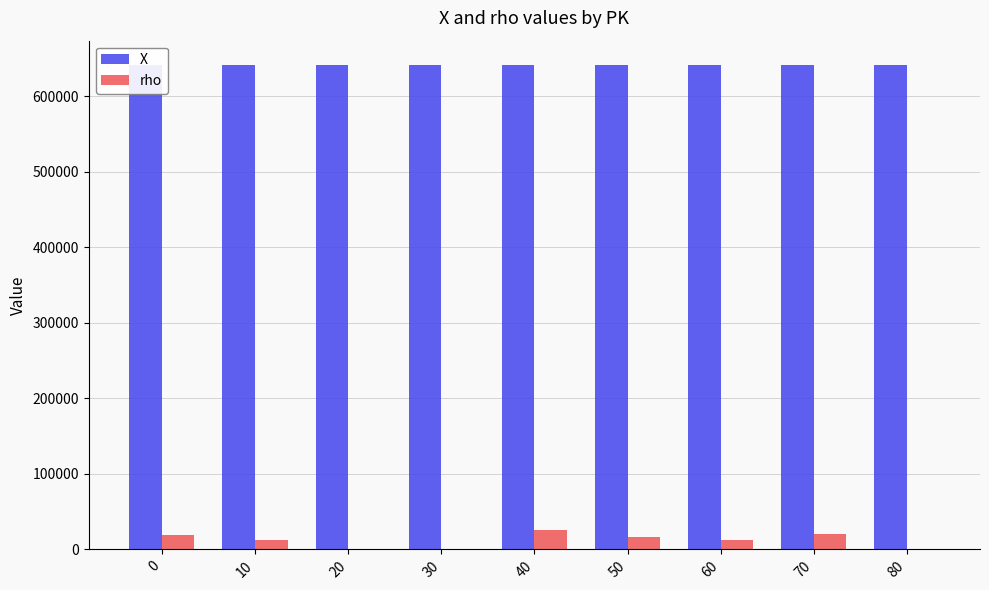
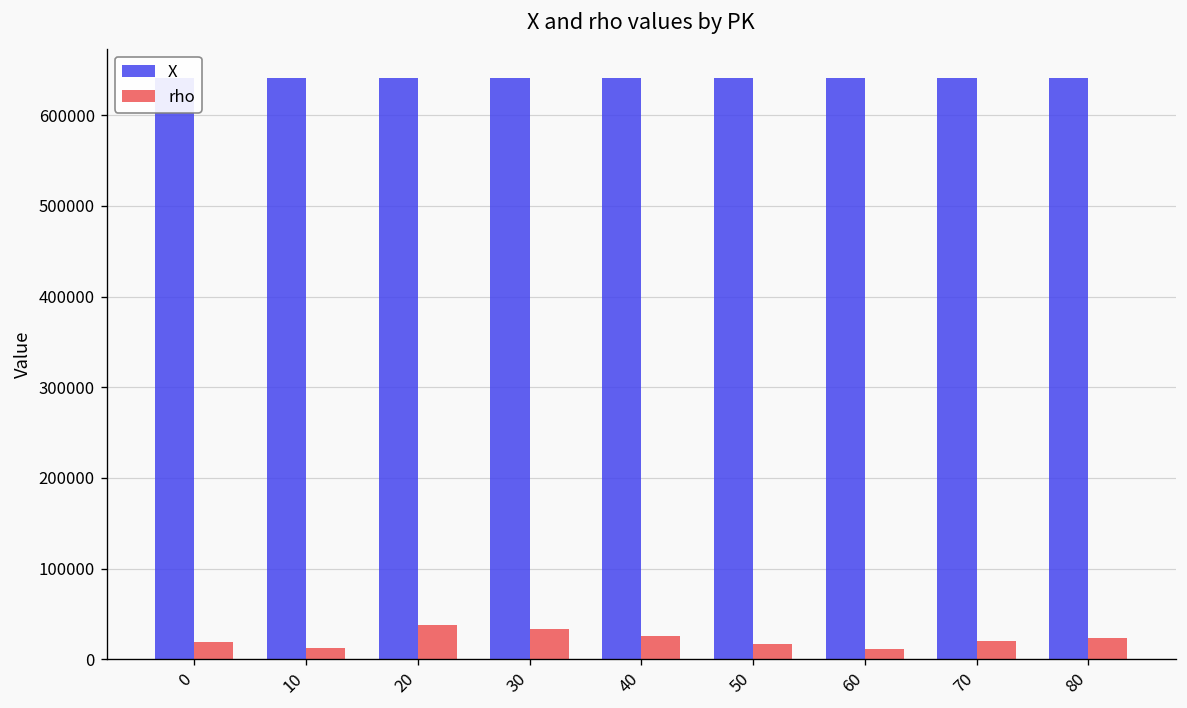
rho, 20: 0 -> 40000
rho, 30: 0 -> 30000
rho, 80: 0 -> 20000
